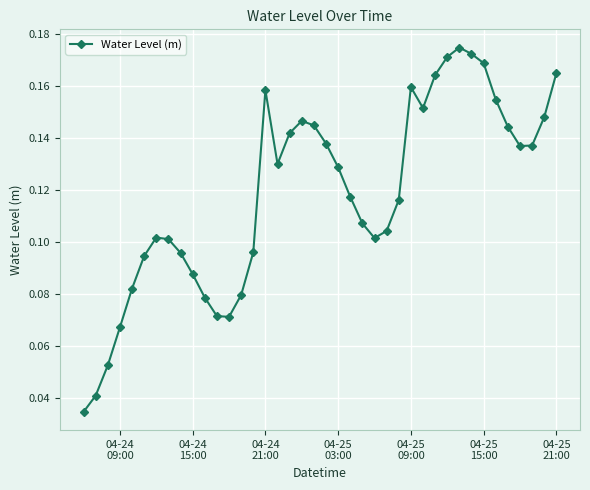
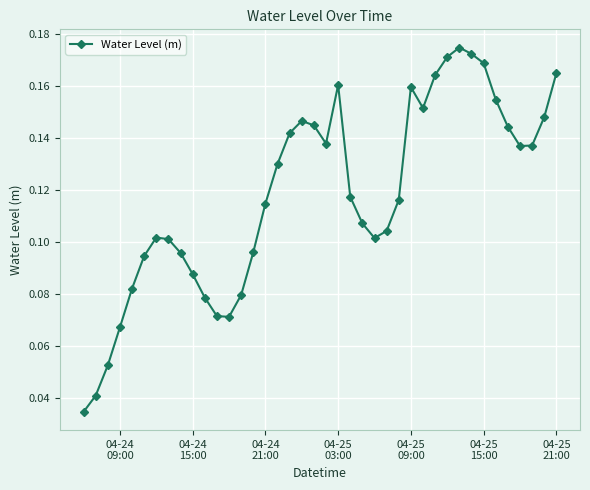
04-24 21:00: 0.158 -> 0.115
04-25 03:00: 0.129 -> 0.160
